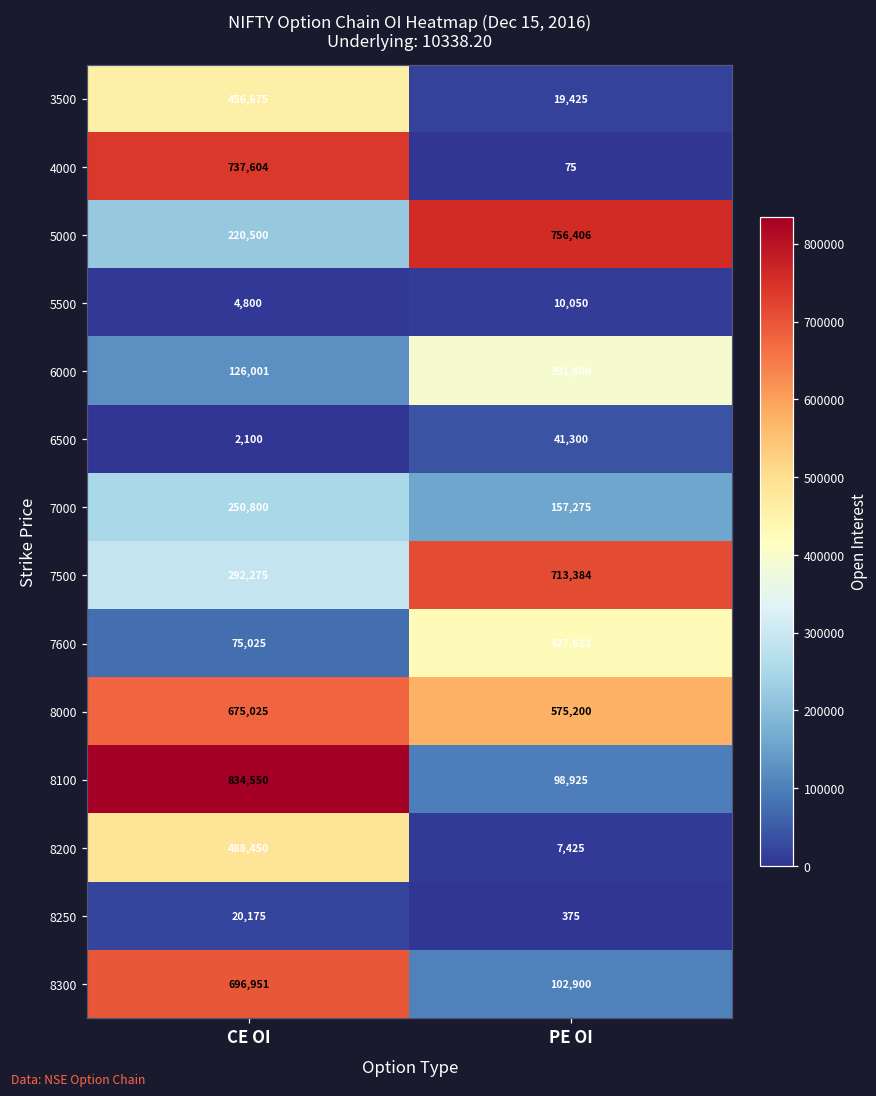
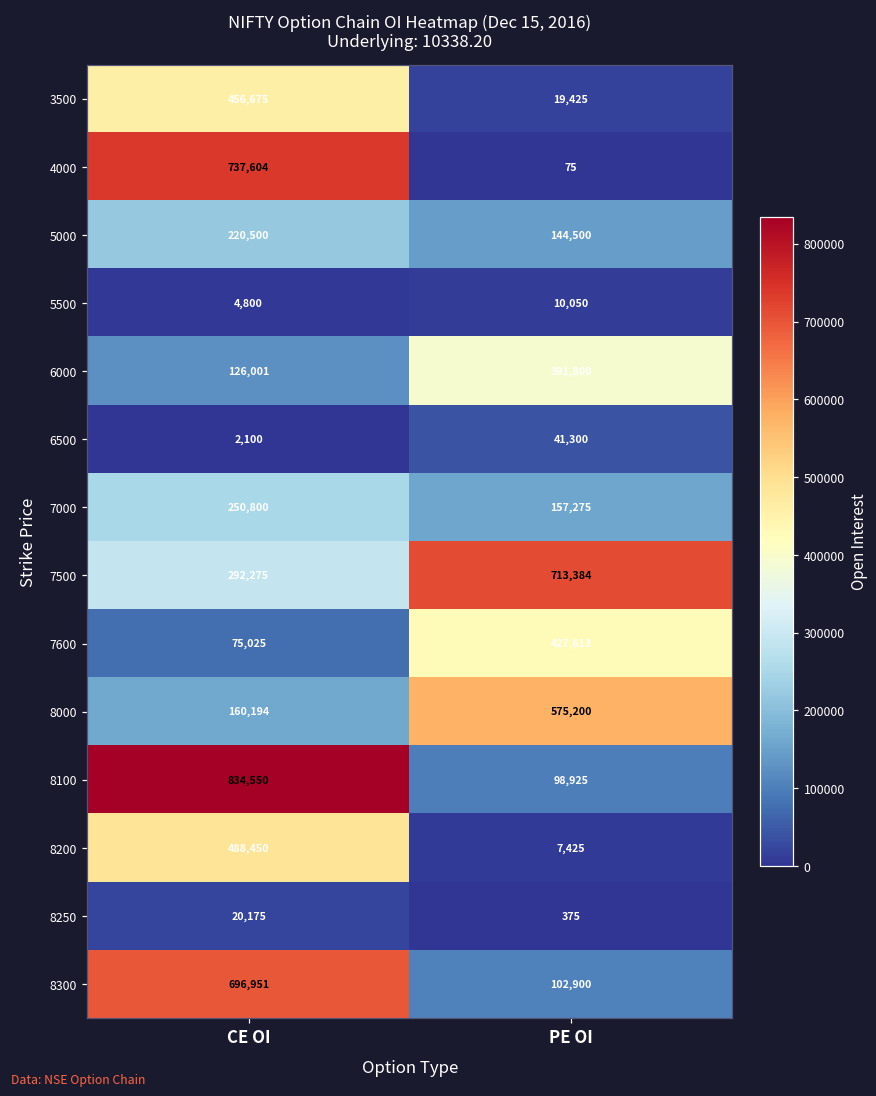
5000, PE OI: 756,406 -> 144,500
8000, CE OI: 675,025 -> 160,194
